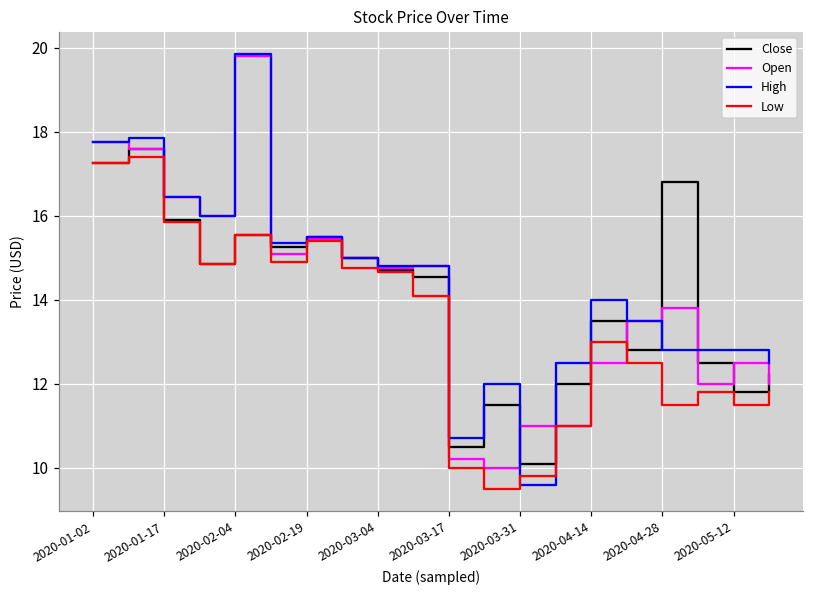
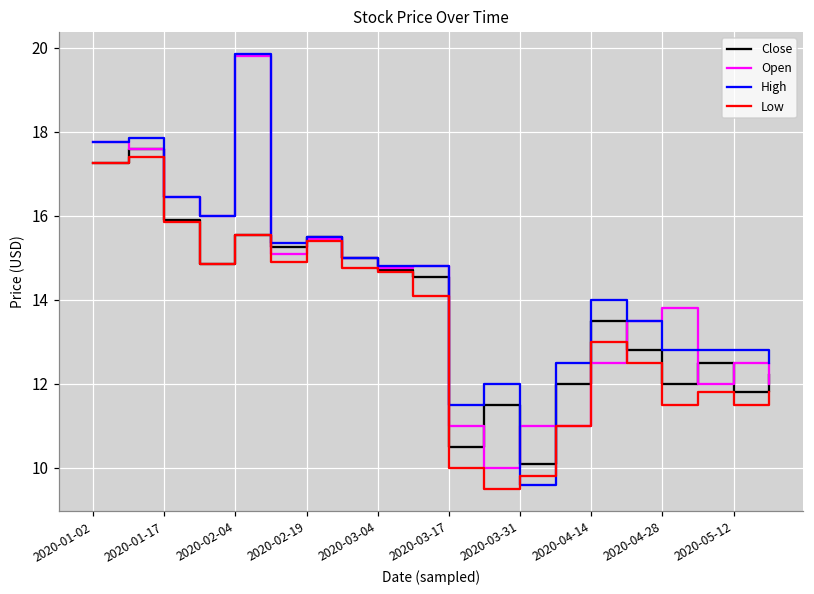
Open, 2020-03-17: 10.2 -> 11.0
High, 2020-03-17: 10.7 -> 11.5
Close, 2020-04-28: 16.8 -> 12.0
